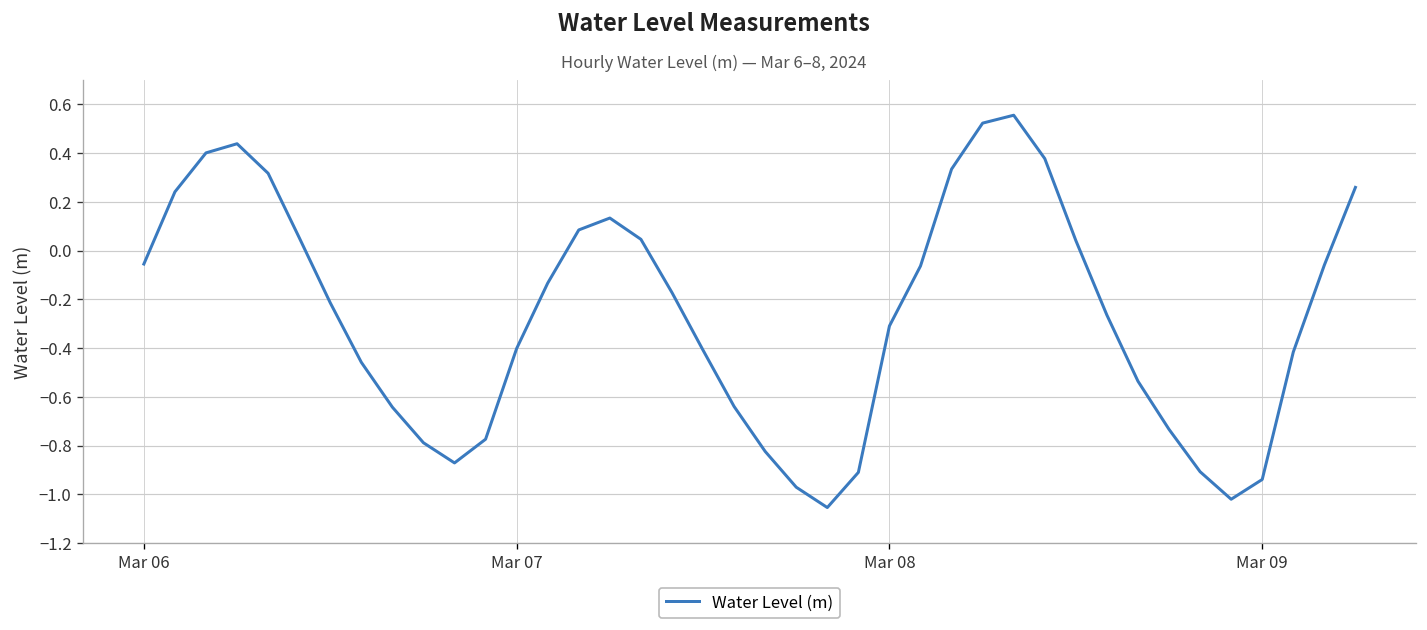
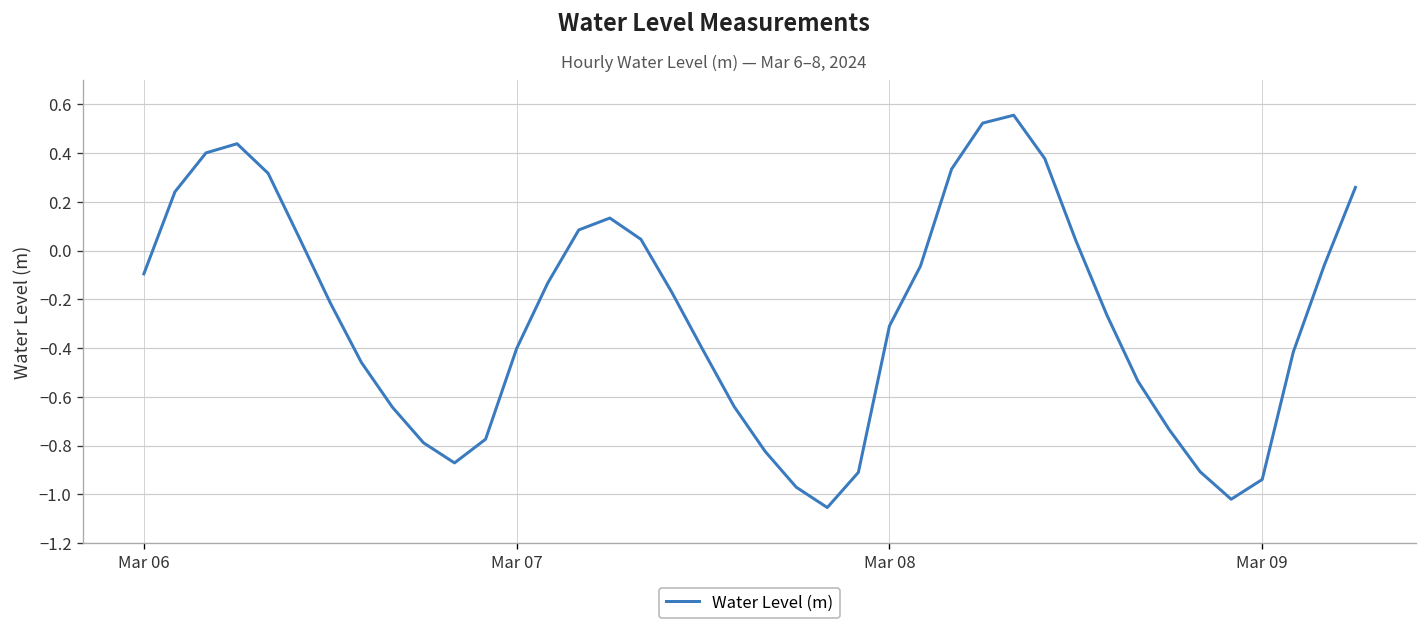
Mar 06: -0.06 -> -0.10
